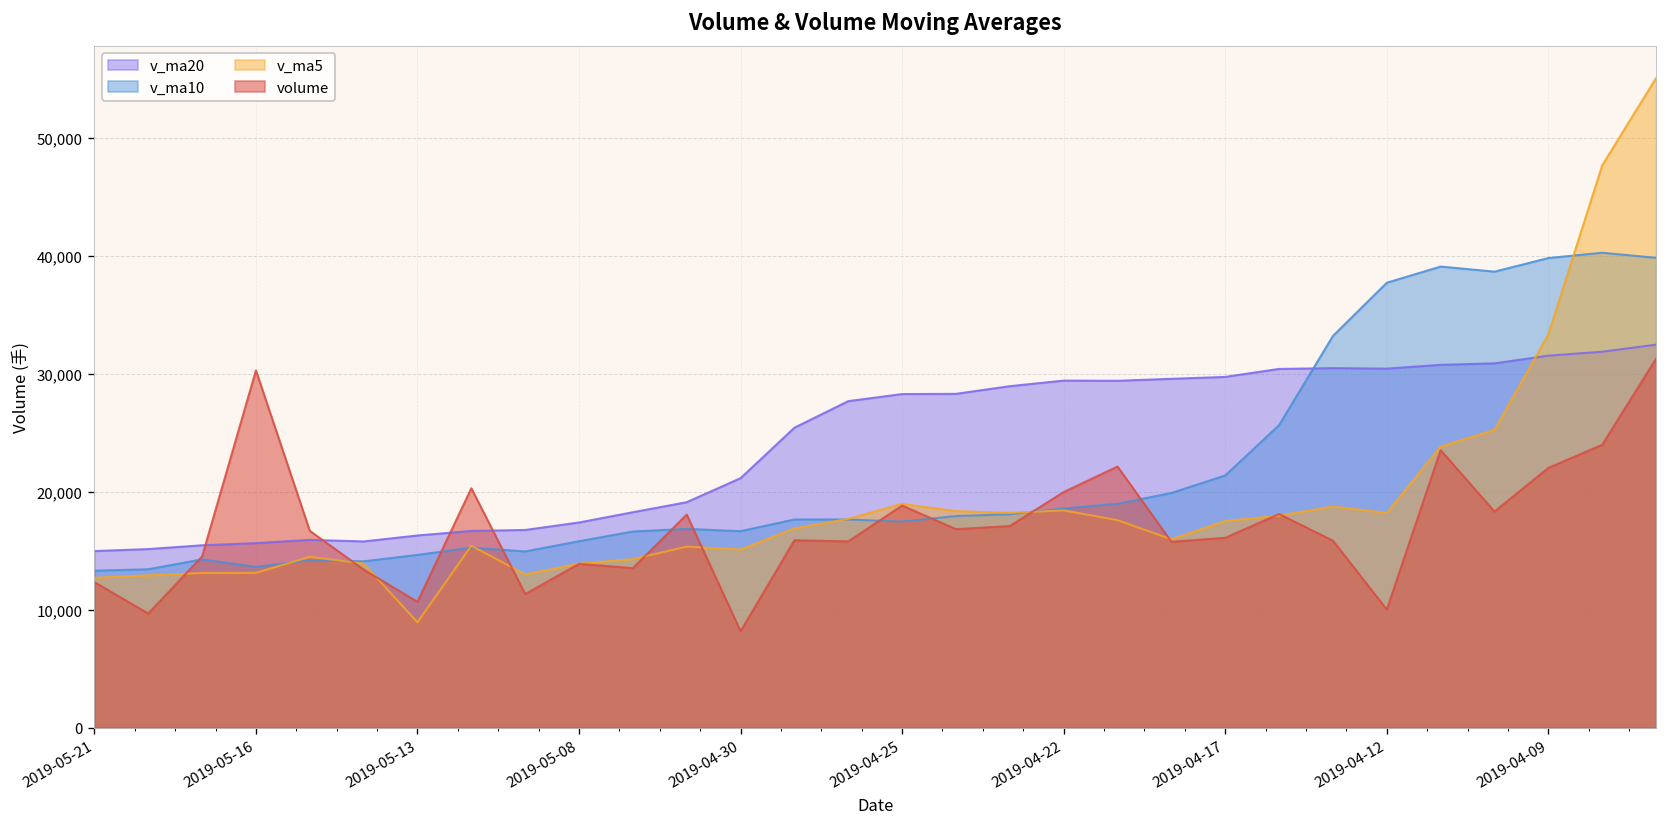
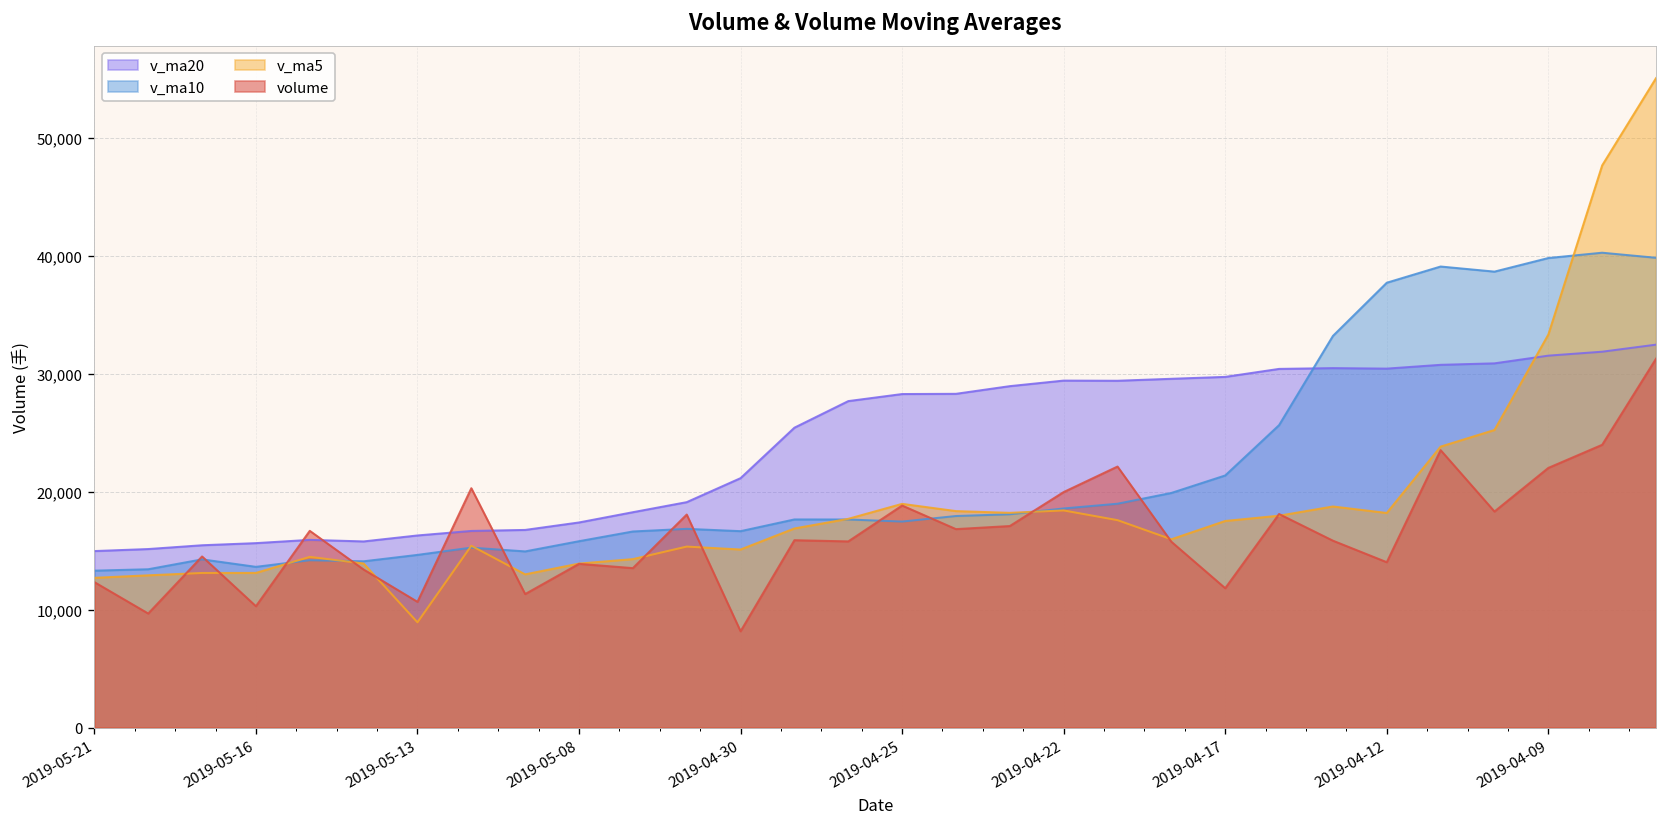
volume, 2019-05-16: 30,000 -> 10,000
volume, 2019-04-17: 16,000 -> 12,000
volume, 2019-04-12: 10,000 -> 14,000
